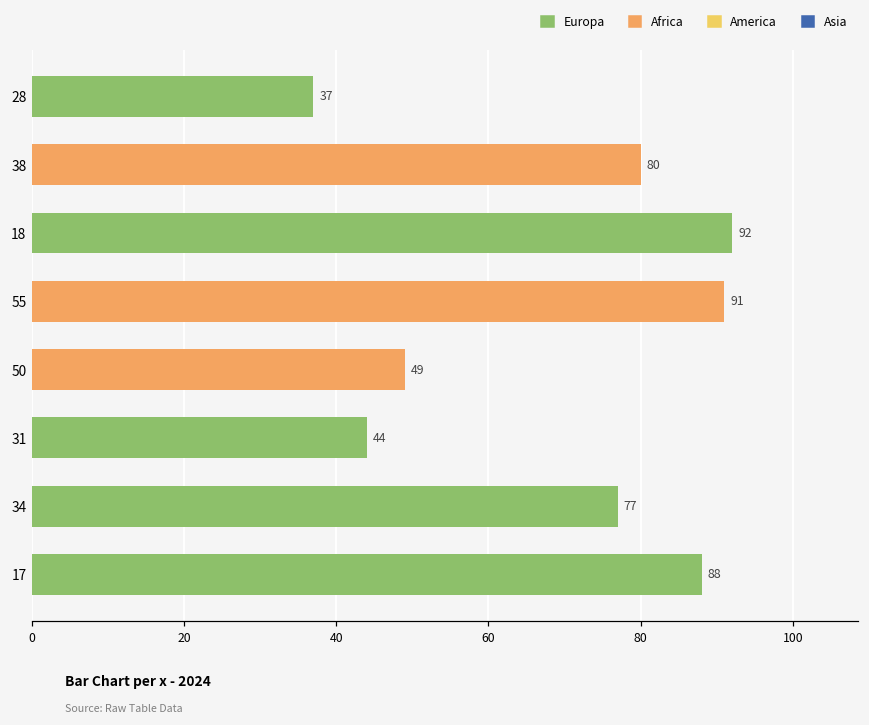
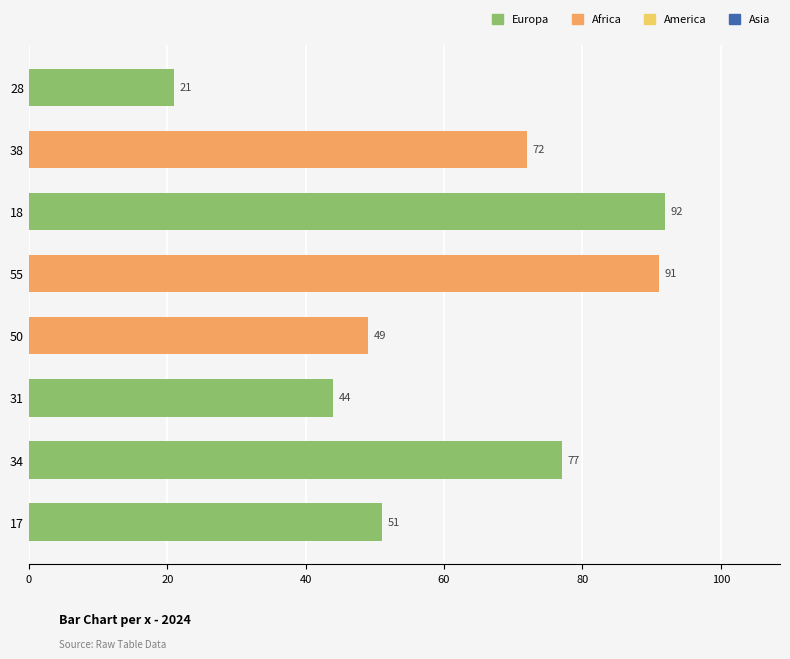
28: 37 -> 21
38: 80 -> 72
17: 88 -> 51
